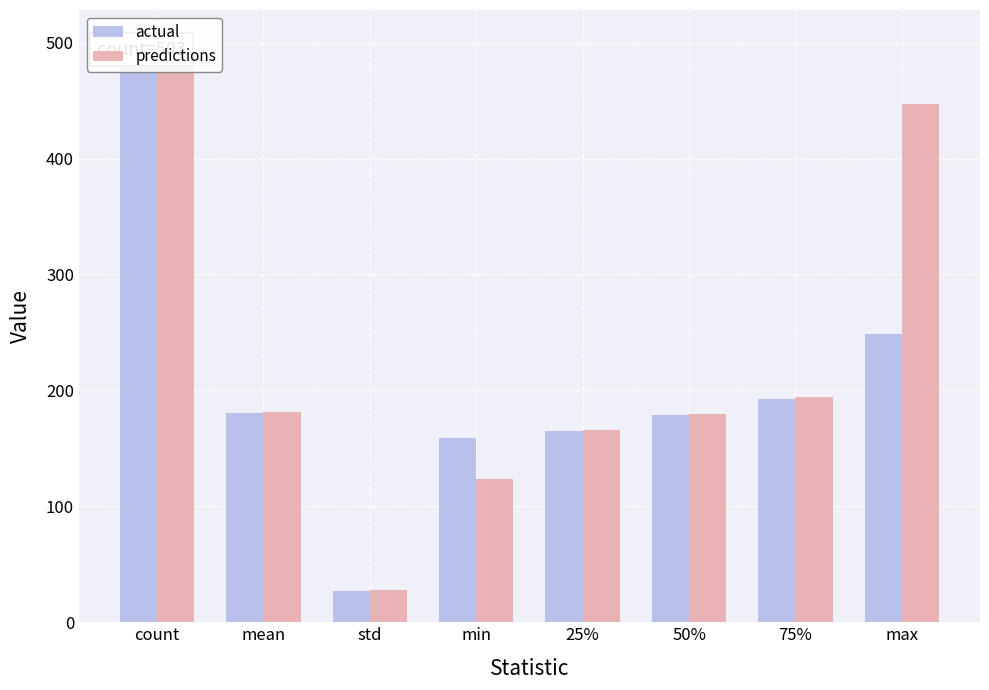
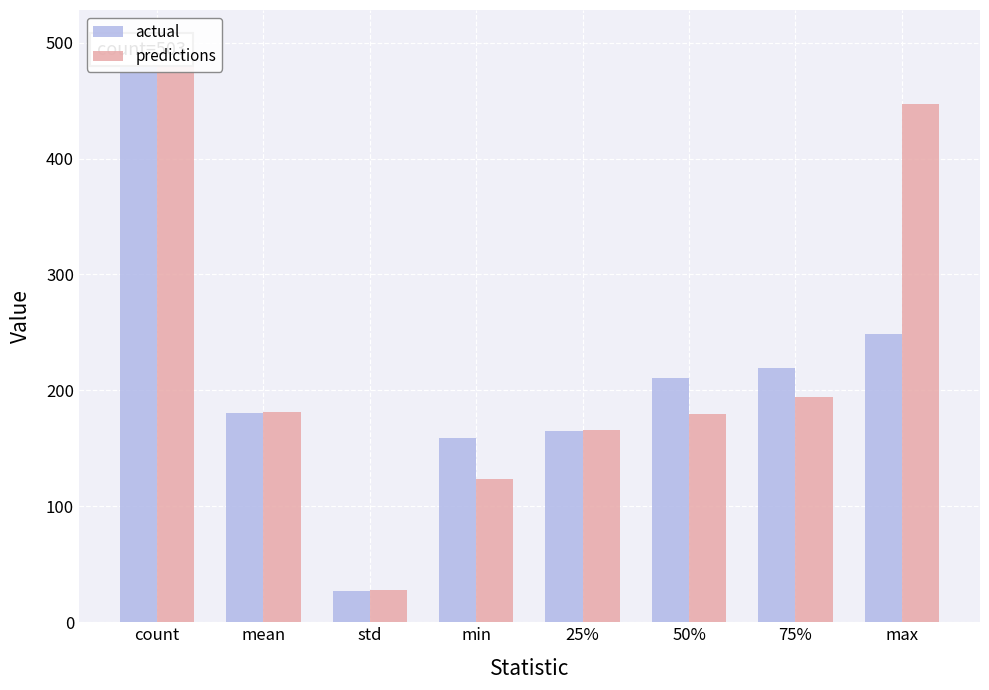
actual, 50%: 179 -> 211
actual, 75%: 193 -> 219
